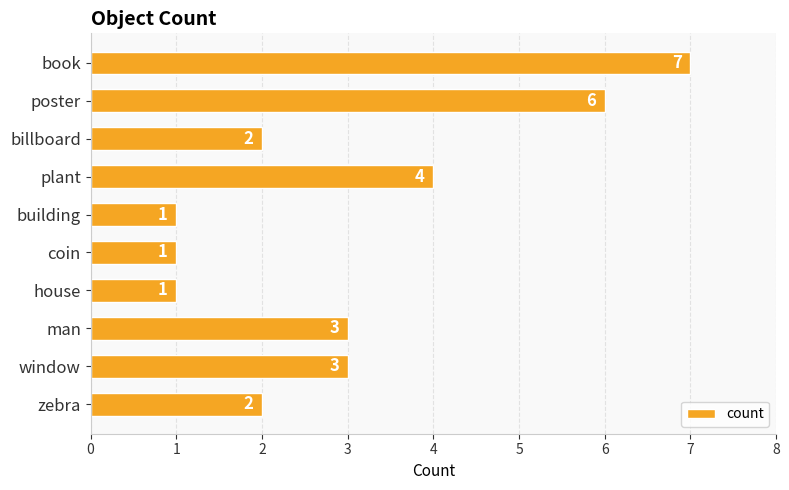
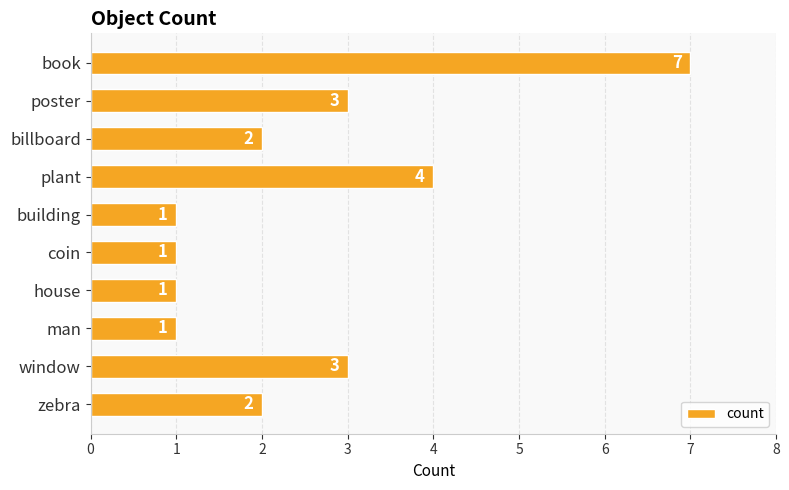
poster: 6 -> 3
man: 3 -> 1
